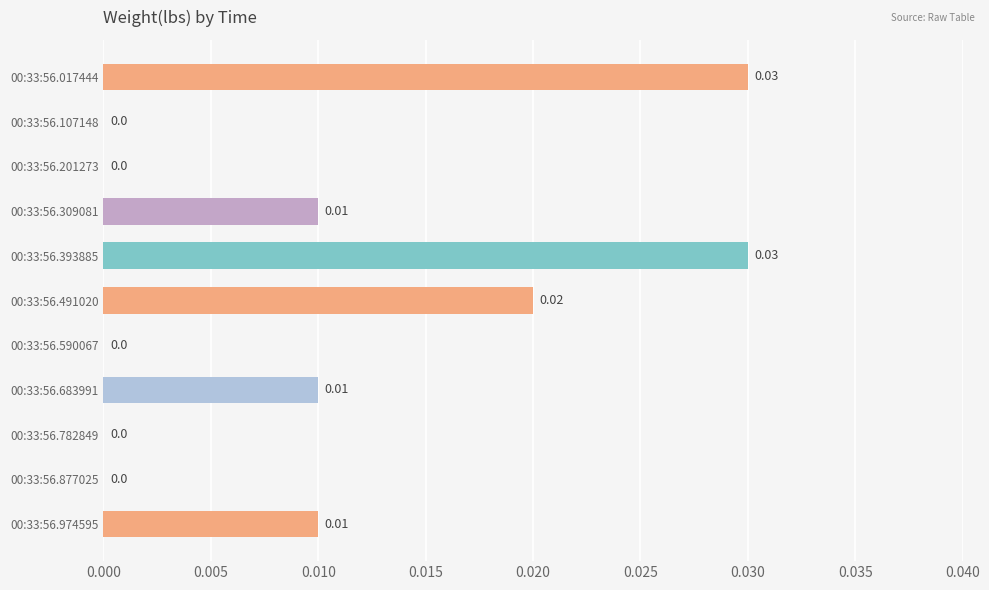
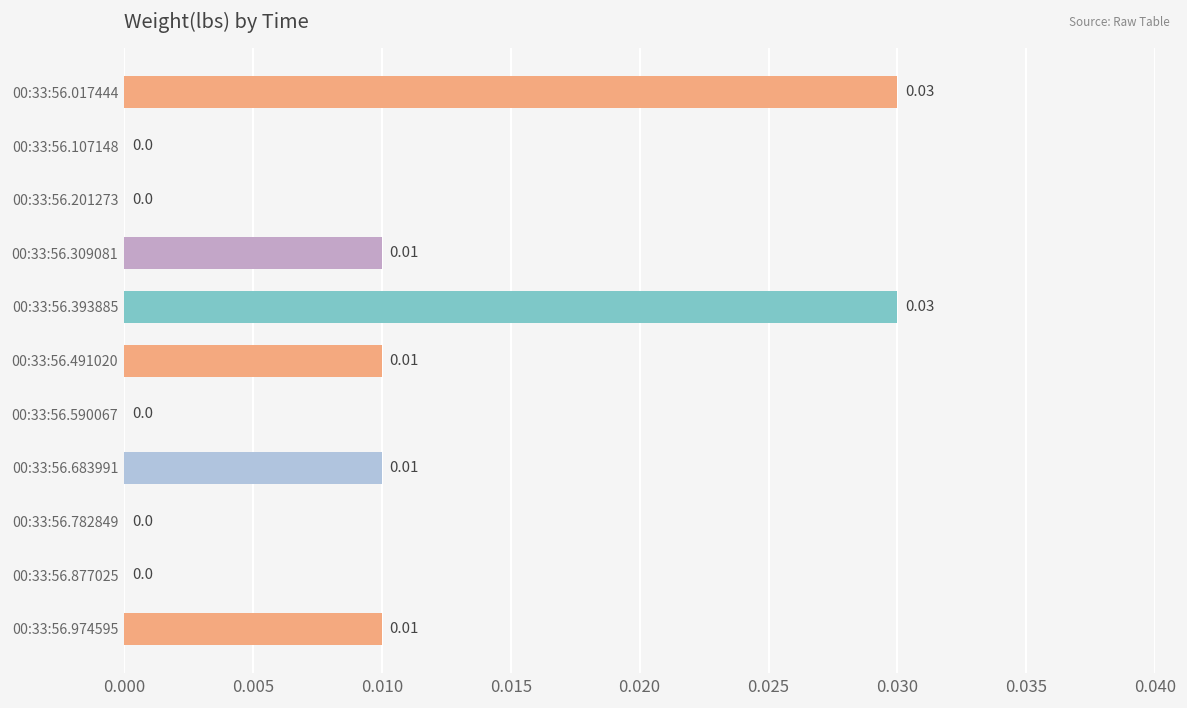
00:33:56.491020: 0.02 -> 0.01
